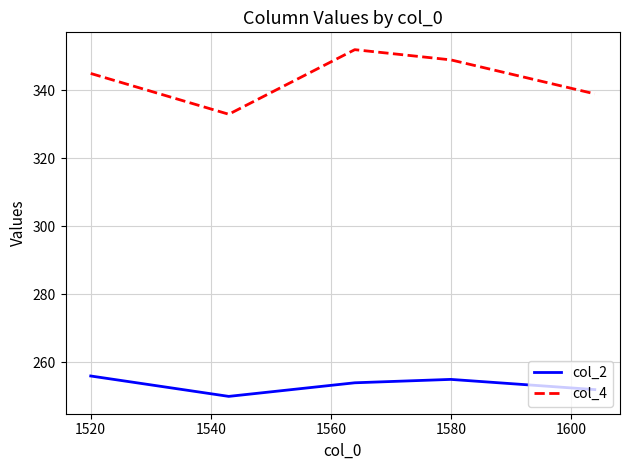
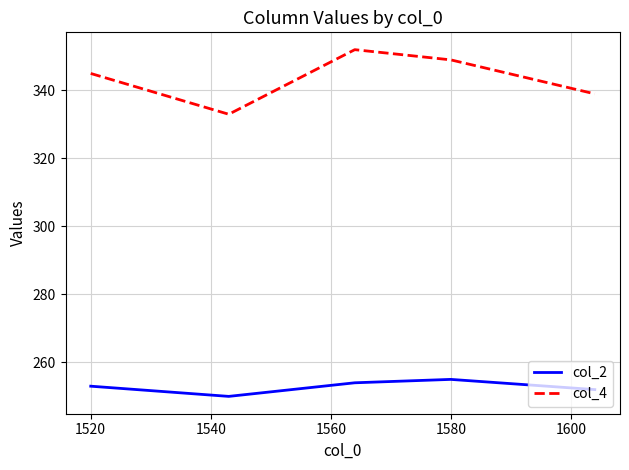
col_2, 1520: 256 -> 253
